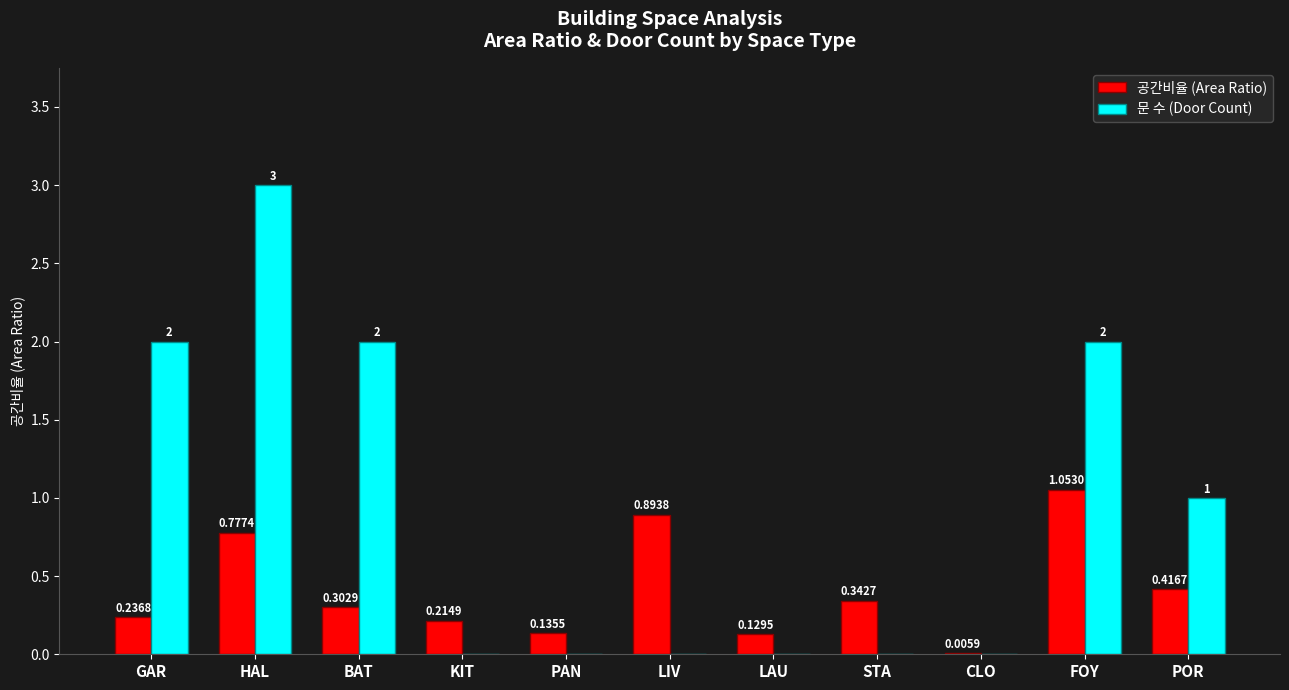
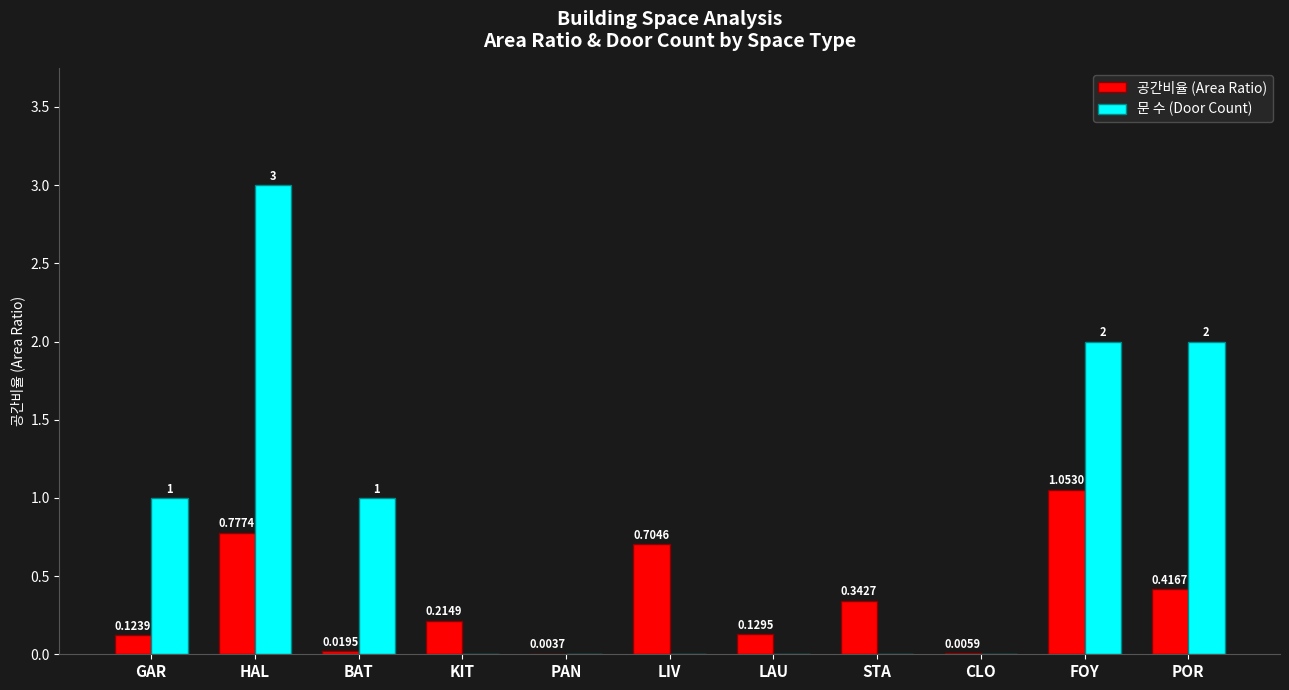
공간비율 (Area Ratio), GAR: 0.2368 -> 0.1239
문 수 (Door Count), GAR: 2 -> 1
공간비율 (Area Ratio), BAT: 0.3029 -> 0.0195
문 수 (Door Count), BAT: 2 -> 1
공간비율 (Area Ratio), PAN: 0.1355 -> 0.0037
공간비율 (Area Ratio), LIV: 0.8938 -> 0.7046
문 수 (Door Count), POR: 1 -> 2
